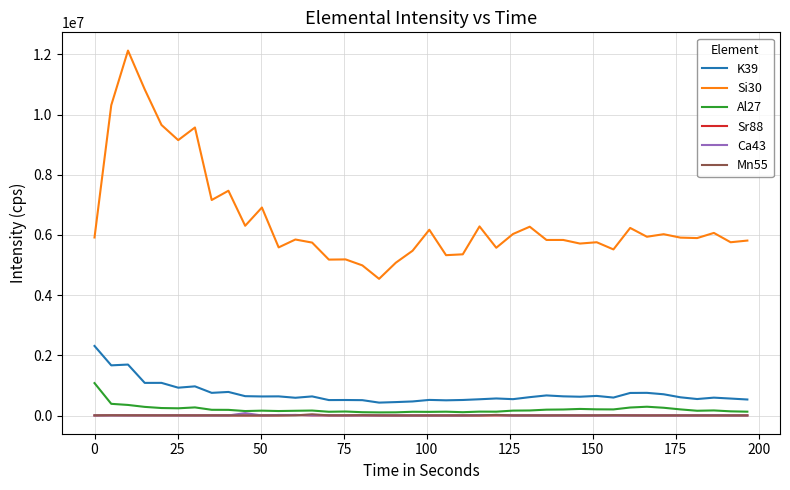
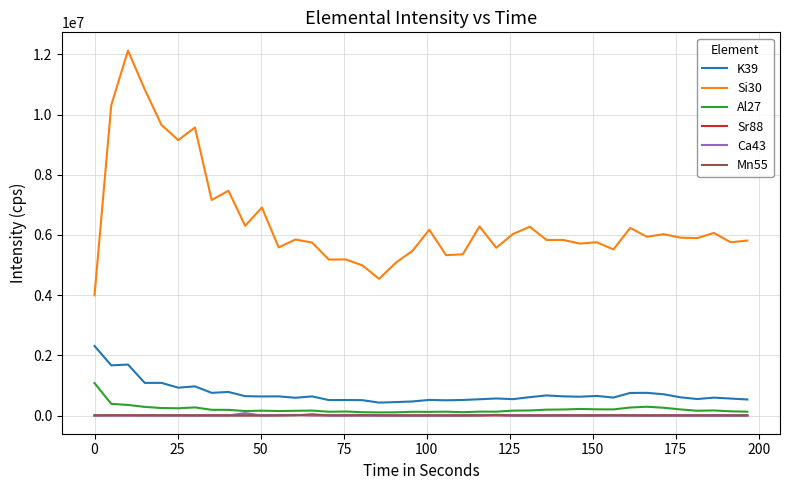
Si30, 0: 5900000 -> 4000000
